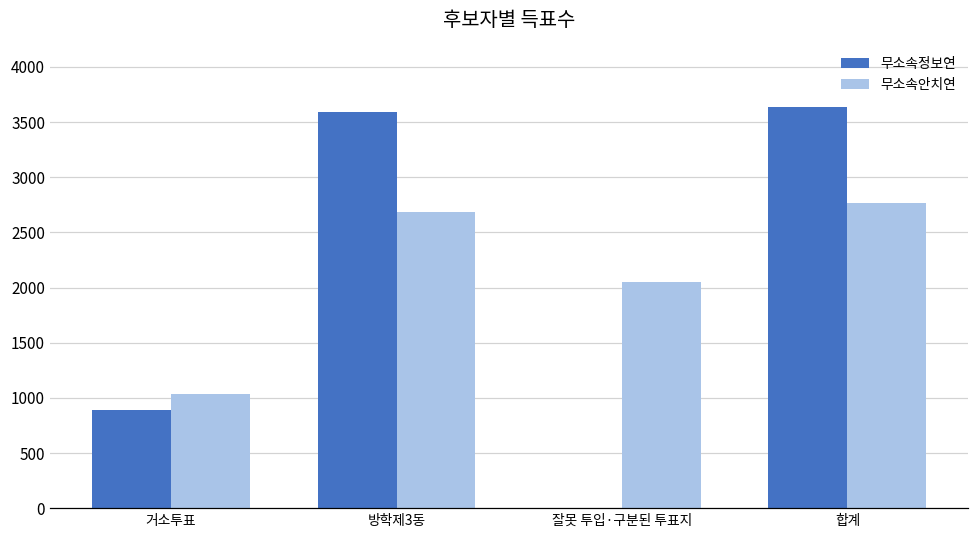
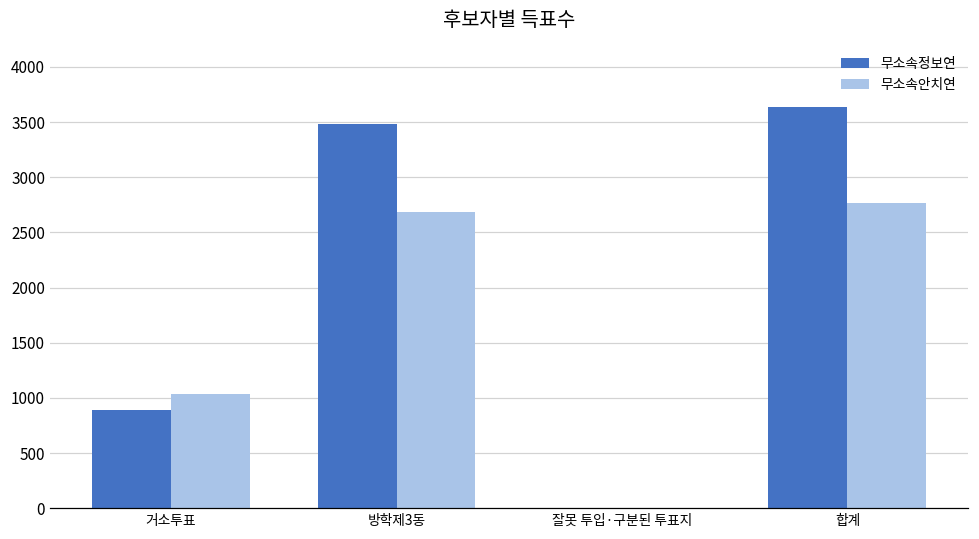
무소속정보연, 방학제3동: 3590 -> 3480
무소속안치연, 잘못 투입·구분된 투표지: 2050 -> 0
